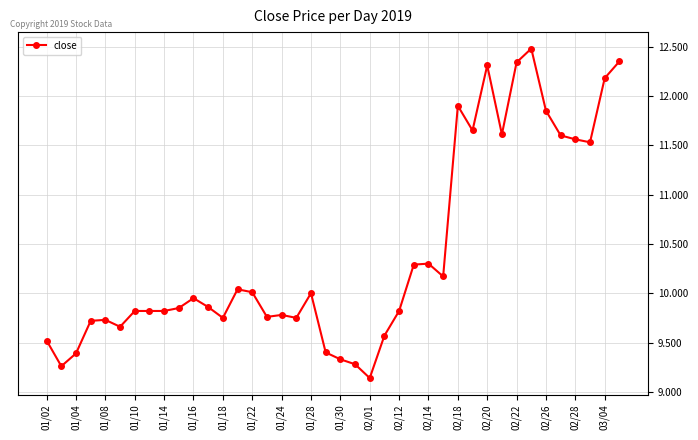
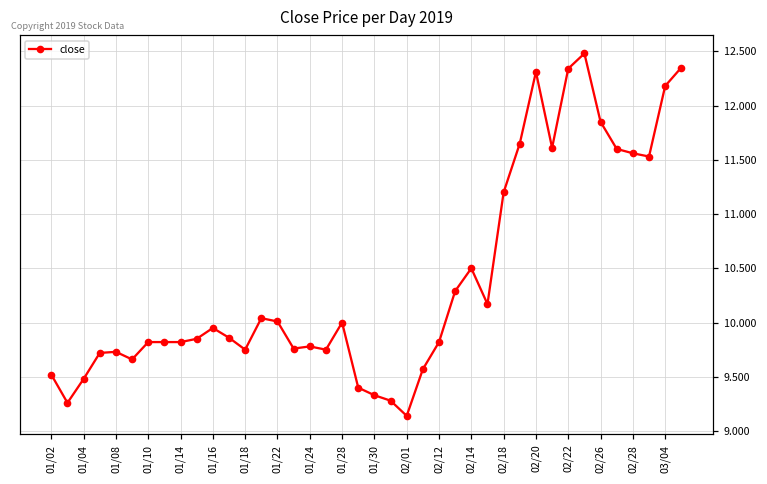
01/04: 9.4 -> 9.5
02/14: 10.3 -> 10.5
02/18: 11.9 -> 11.2
